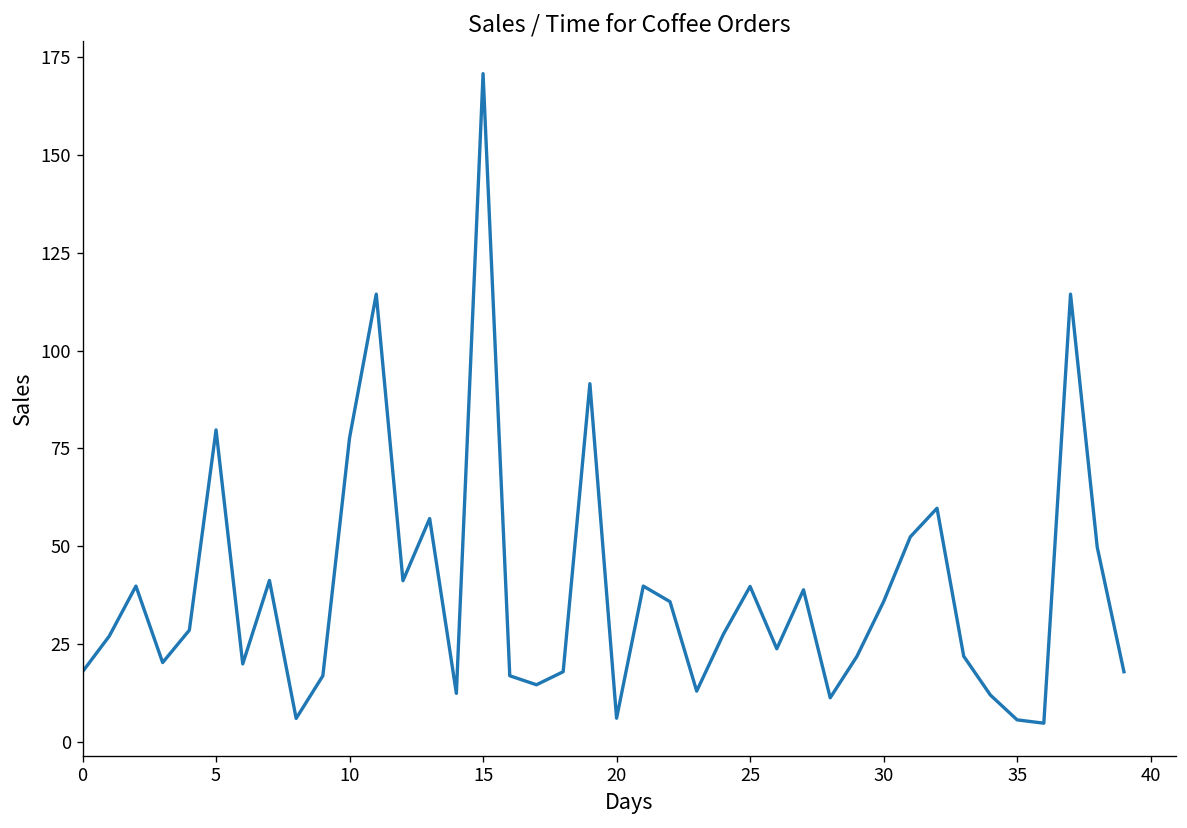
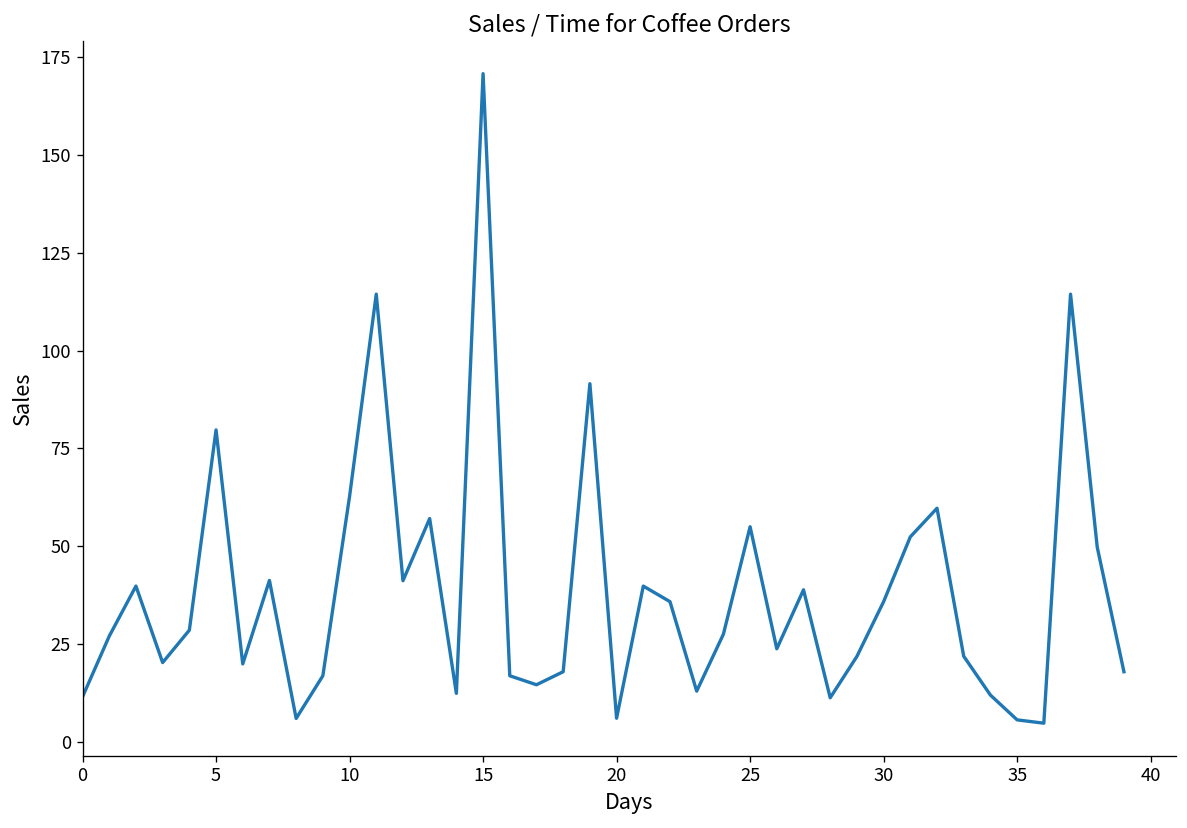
0: 18 -> 11
10: 78 -> 63
25: 40 -> 55
